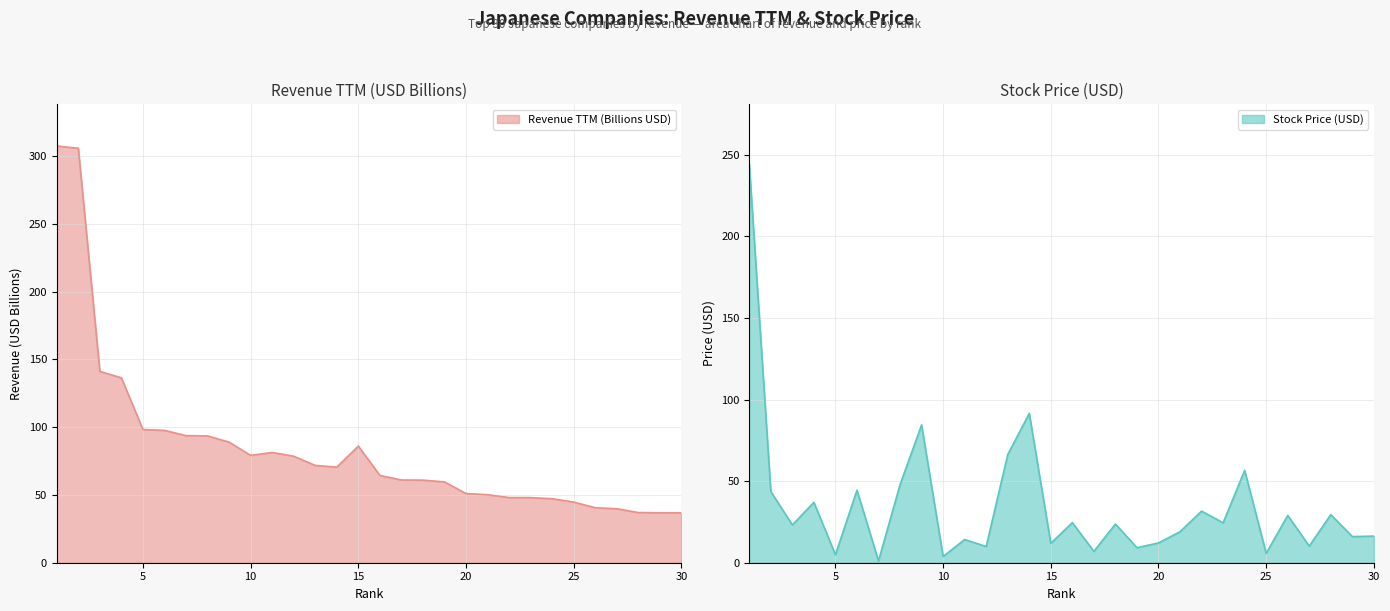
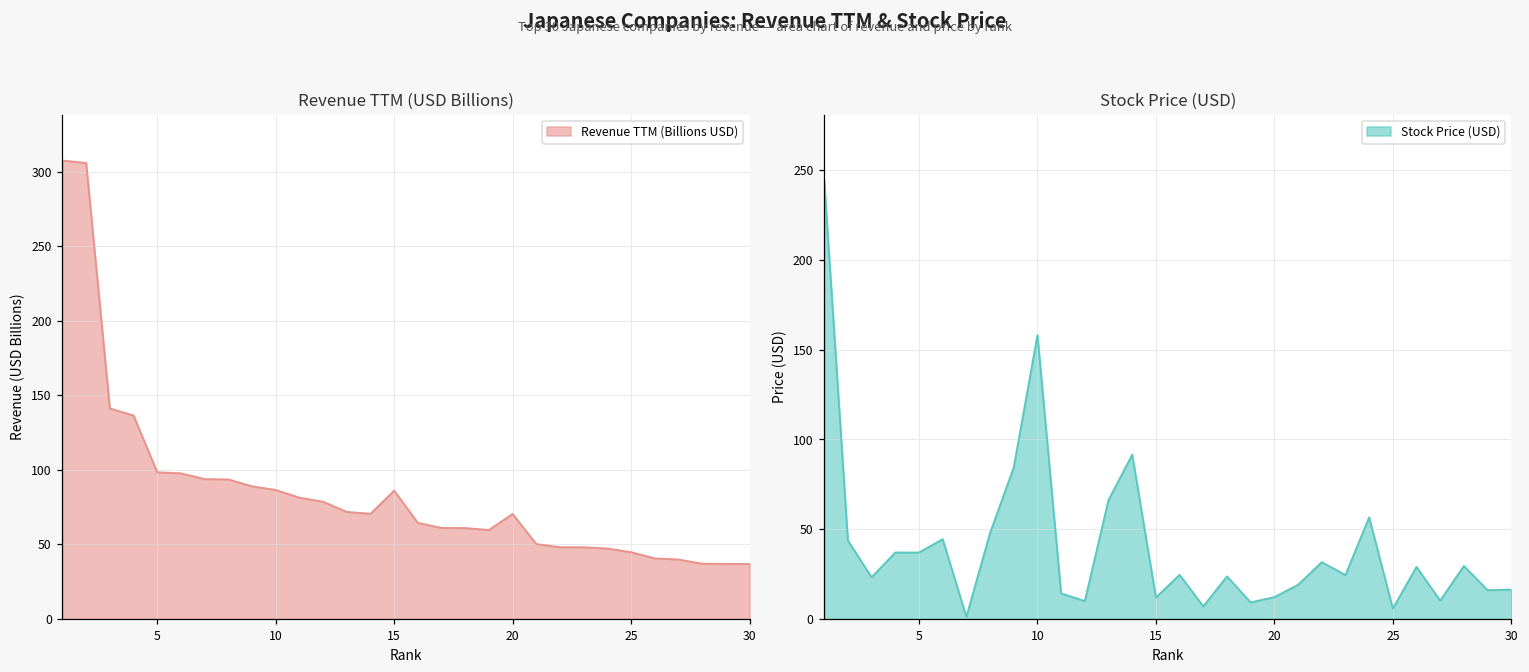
Revenue TTM (USD Billions), 10: 79 -> 86
Revenue TTM (USD Billions), 20: 51 -> 70
Stock Price (USD), 5: 5 -> 37
Stock Price (USD), 10: 4 -> 158
